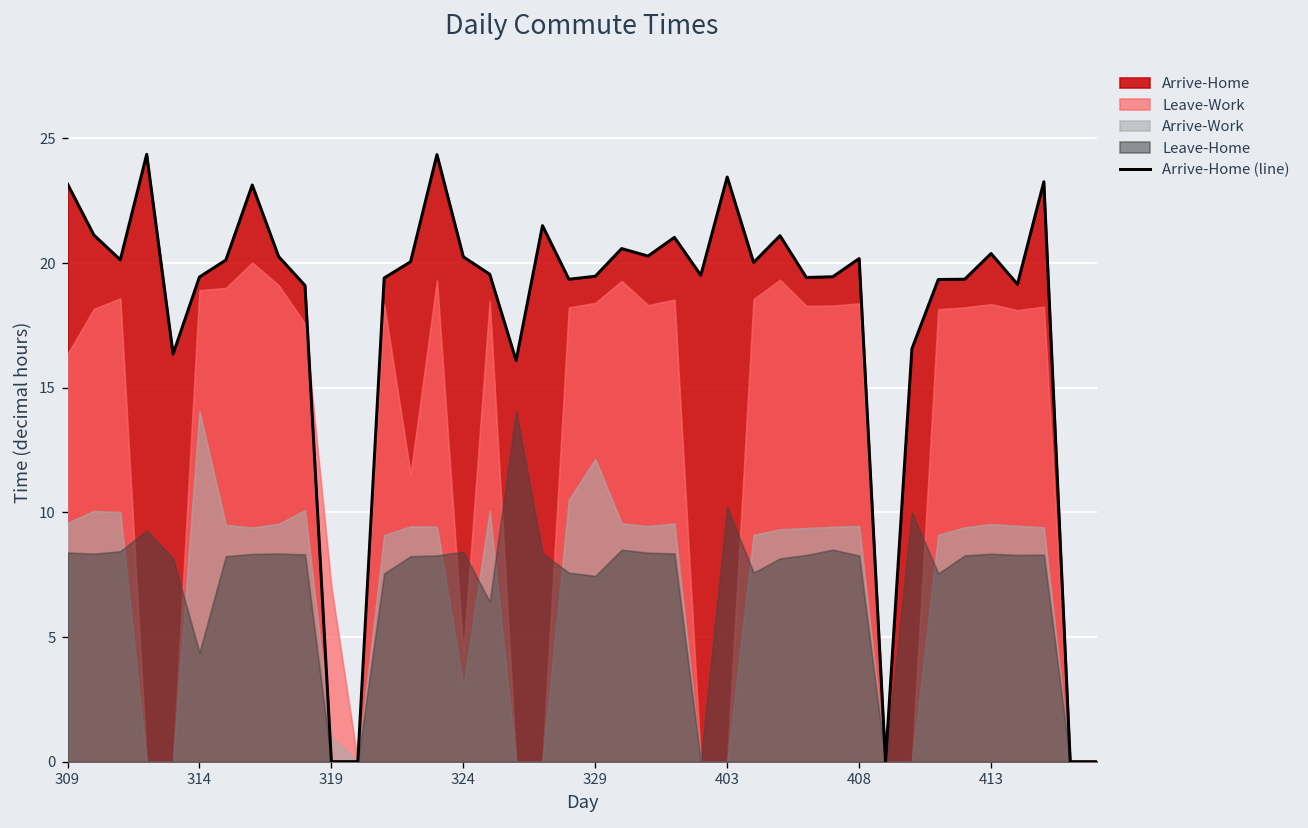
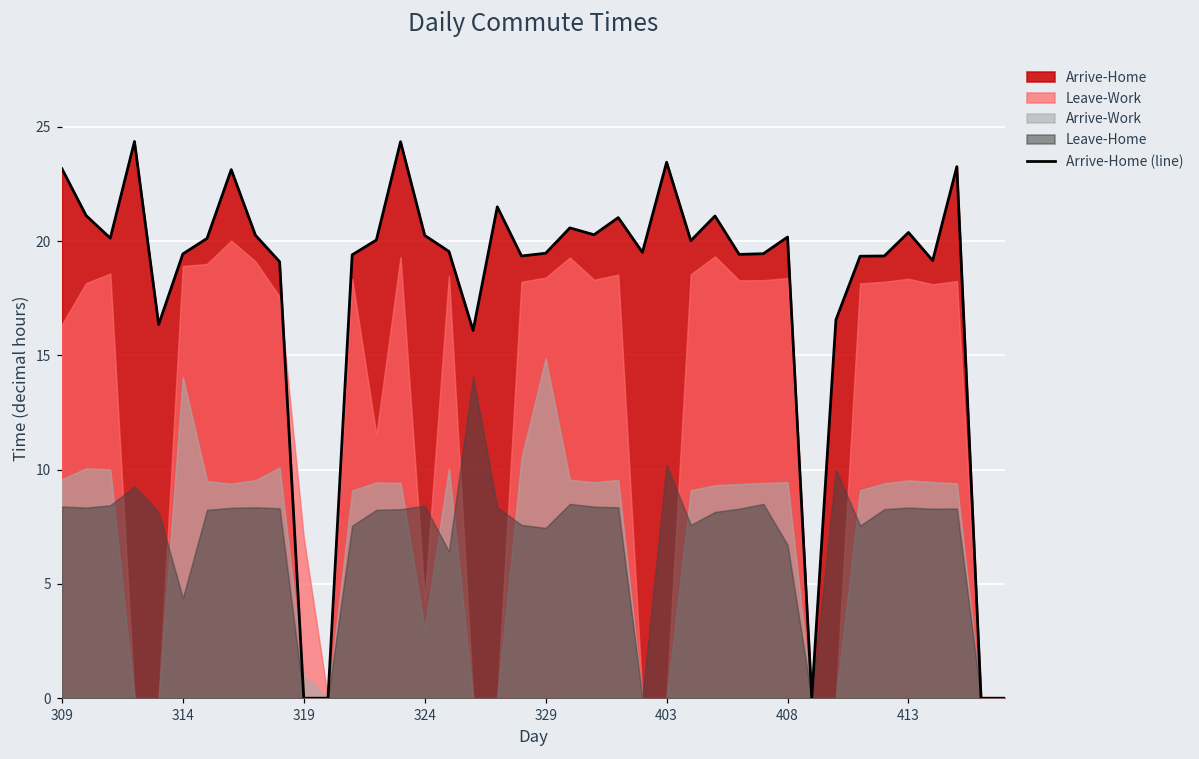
Arrive-Work, 329: 12.1 -> 14.9
Leave-Home, 408: 8.3 -> 6.7
